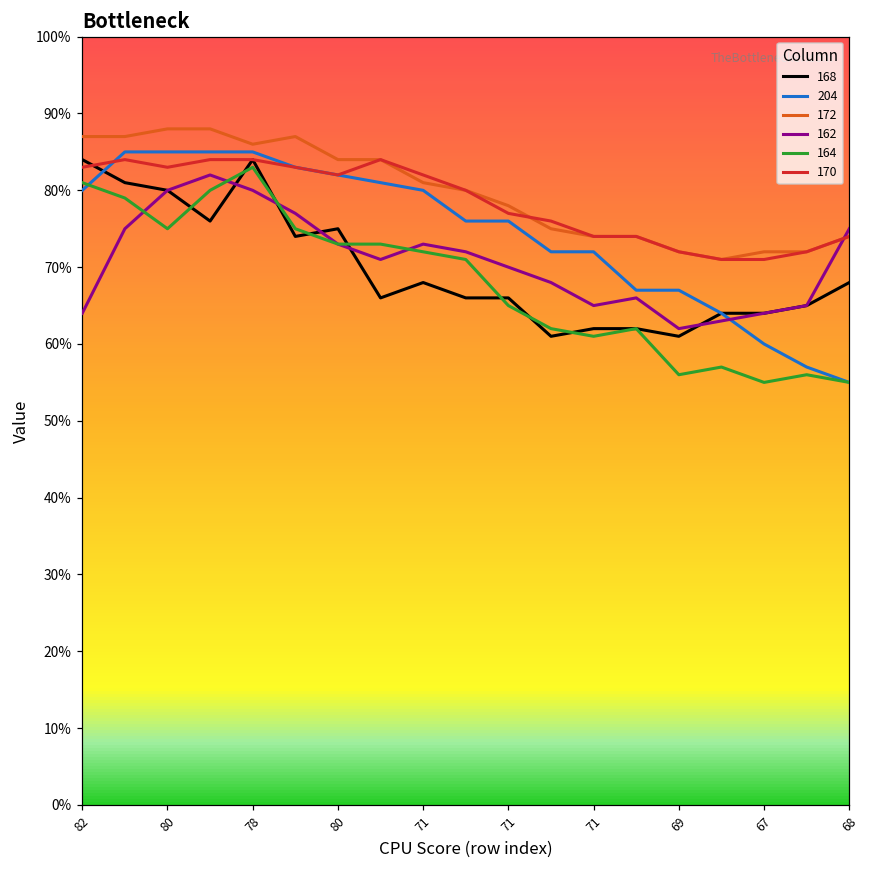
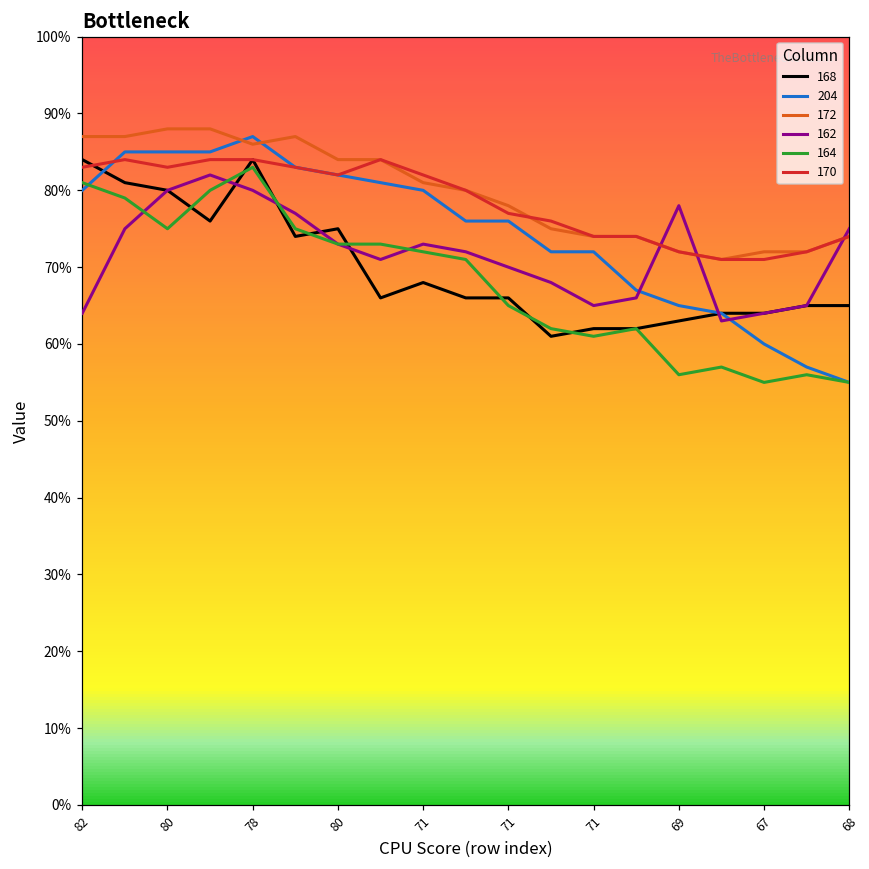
204, 78: 85% -> 87%
168, 69: 61% -> 63%
204, 69: 67% -> 65%
162, 69: 62% -> 78%
168, 68: 68% -> 65%
